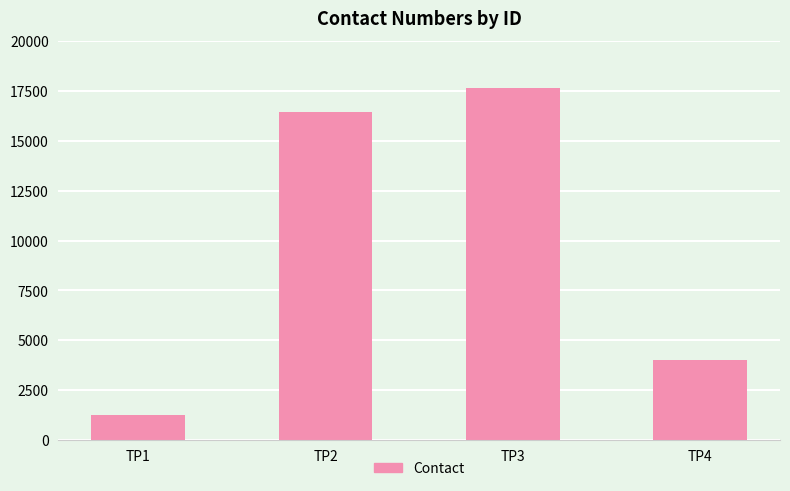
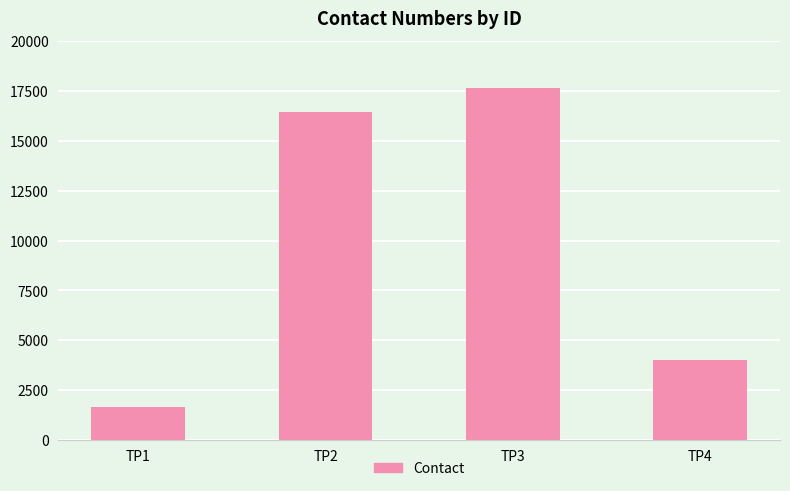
TP1: 1200 -> 1700
